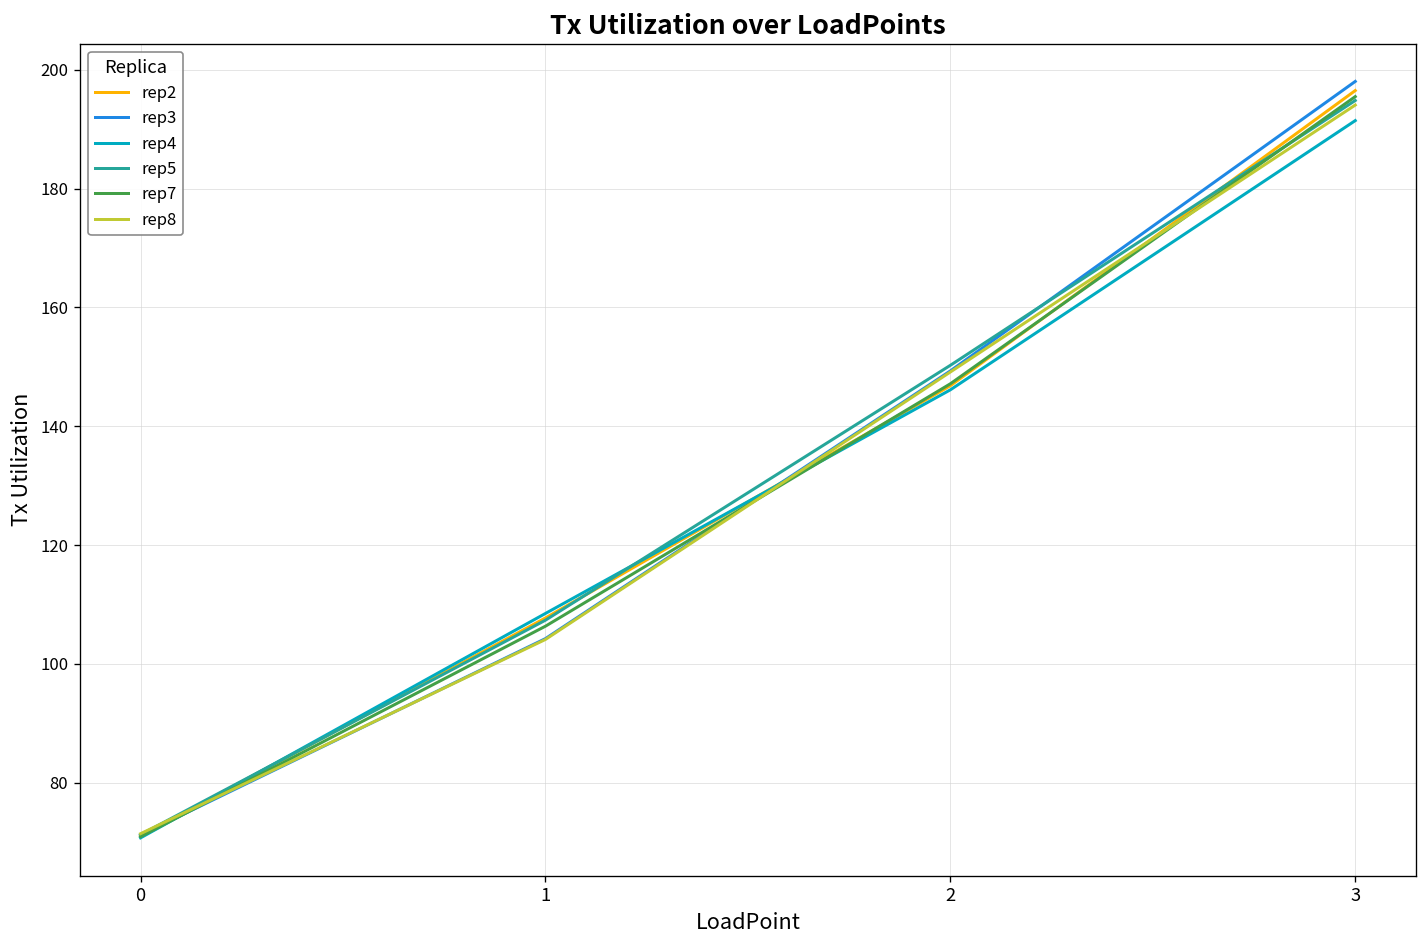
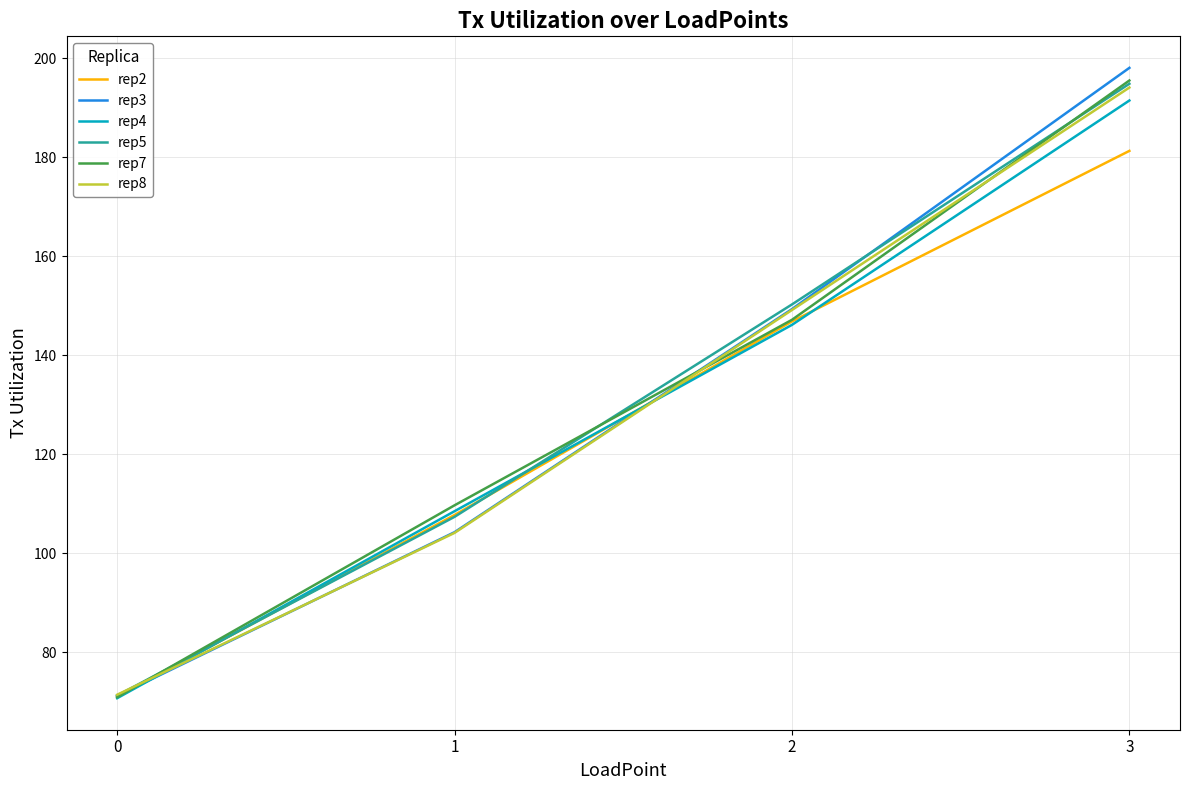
rep7, 1: 106 -> 110
rep2, 3: 197 -> 181
